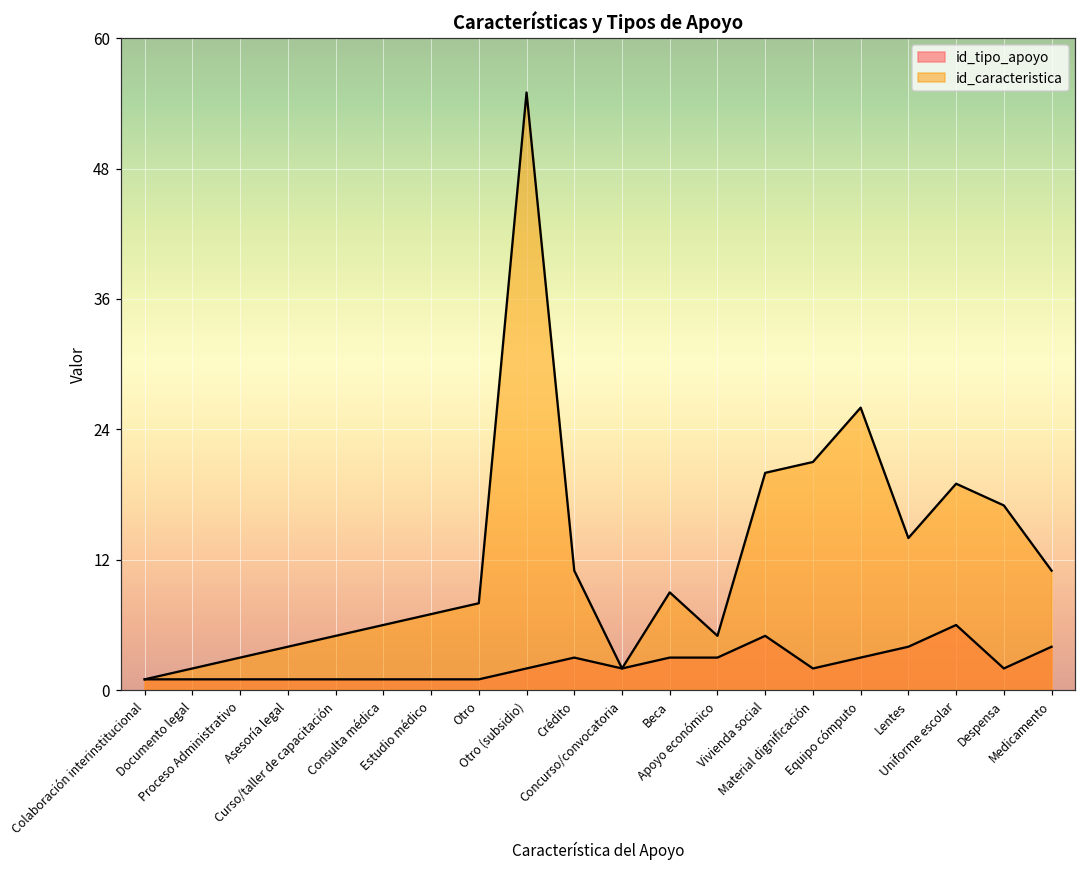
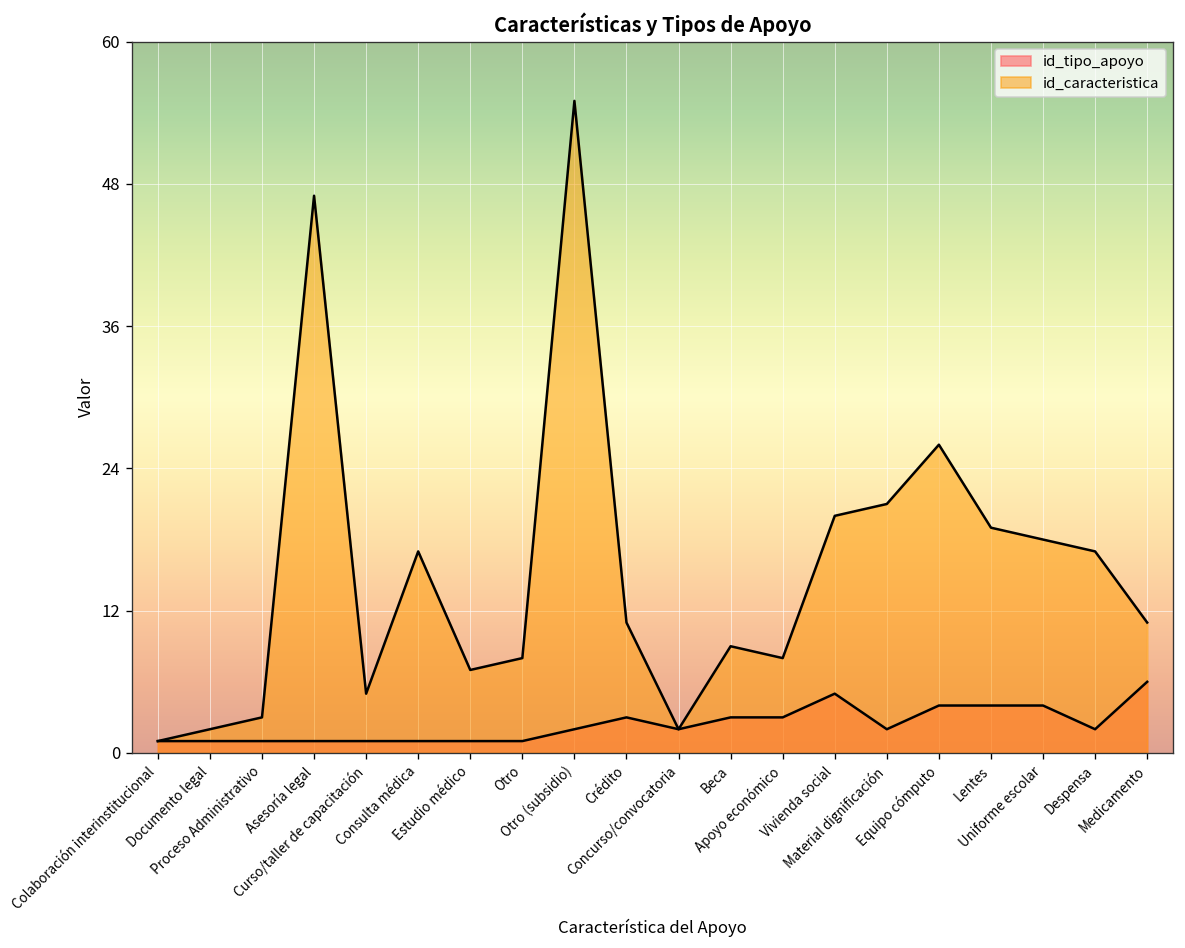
id_caracteristica, Asesoría legal: 4 -> 47
id_caracteristica, Consulta médica: 6 -> 17
id_caracteristica, Apoyo económico: 5 -> 8
id_tipo_apoyo, Equipo cómputo: 3 -> 4
id_caracteristica, Lentes: 14 -> 19
id_tipo_apoyo, Uniforme escolar: 6 -> 4
id_caracteristica, Uniforme escolar: 19 -> 18
id_tipo_apoyo, Medicamento: 4 -> 6
